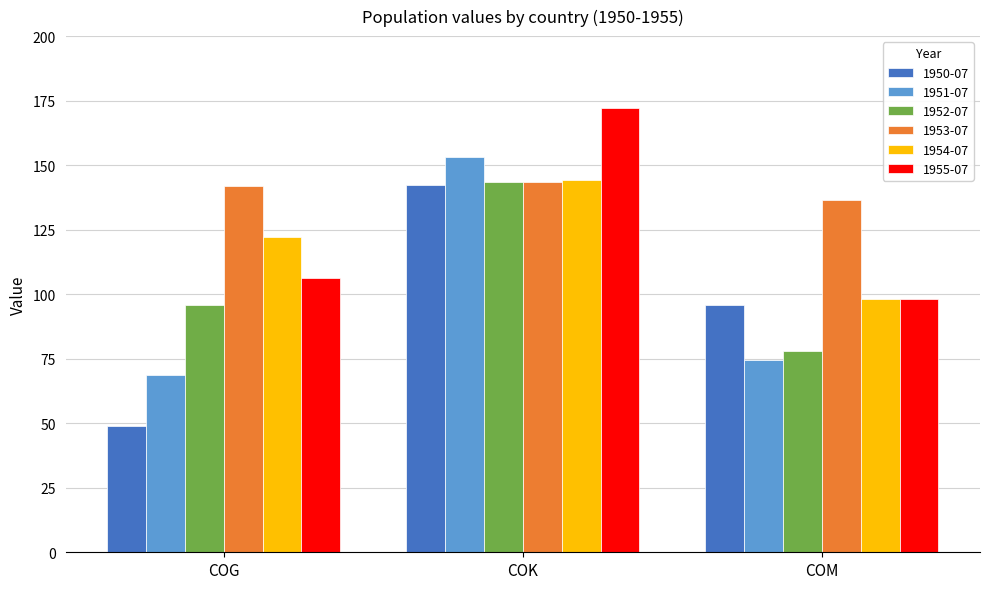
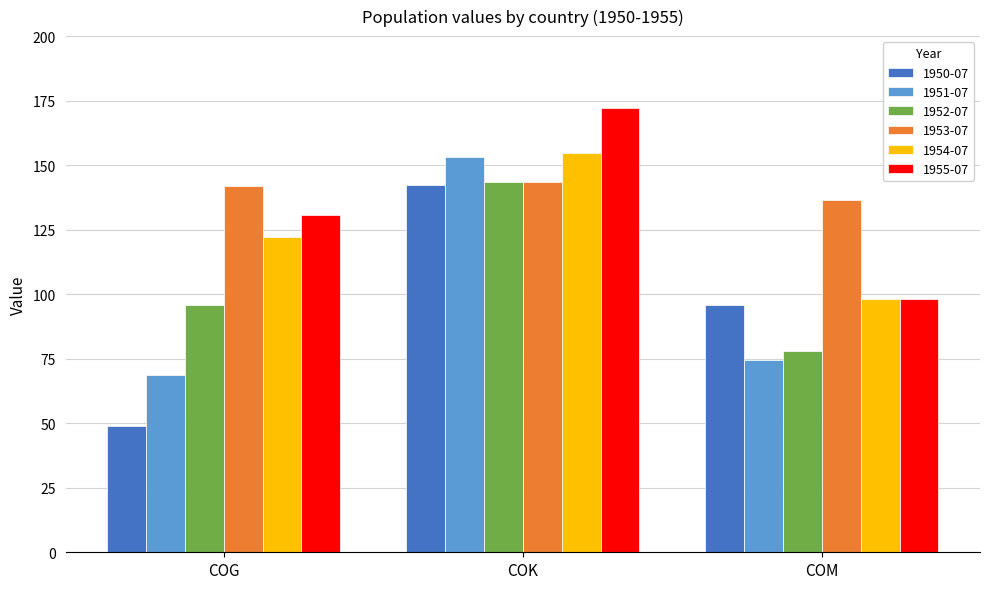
1955-07, COG: 106 -> 131
1954-07, COK: 144 -> 155
